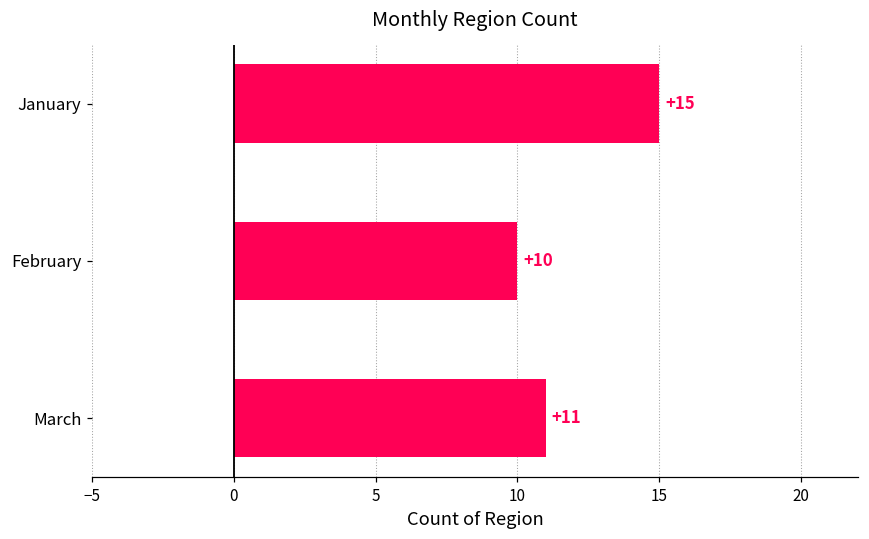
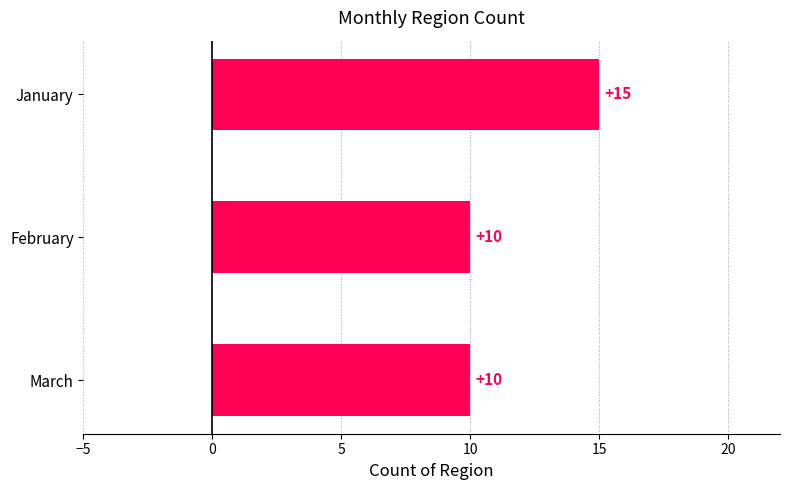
March: +11 -> +10
